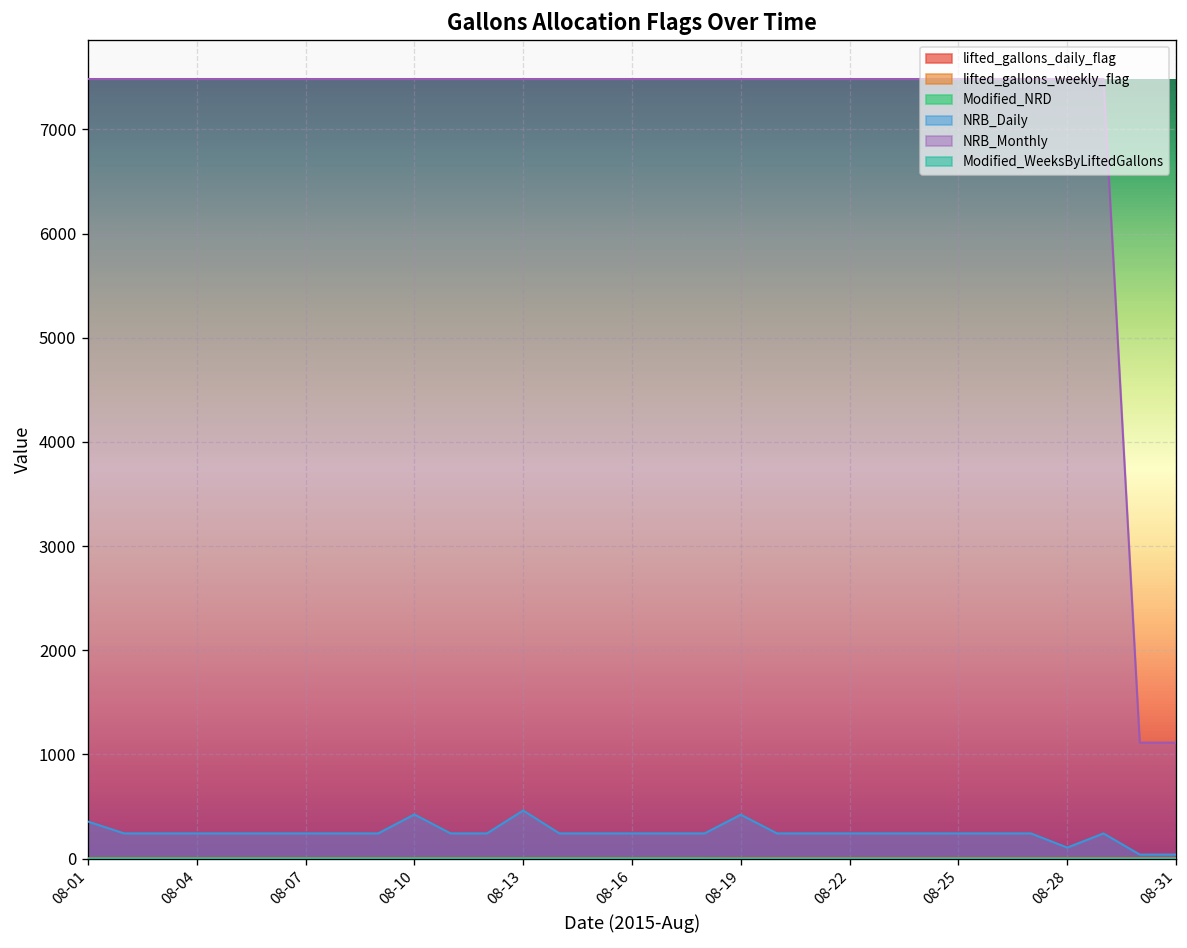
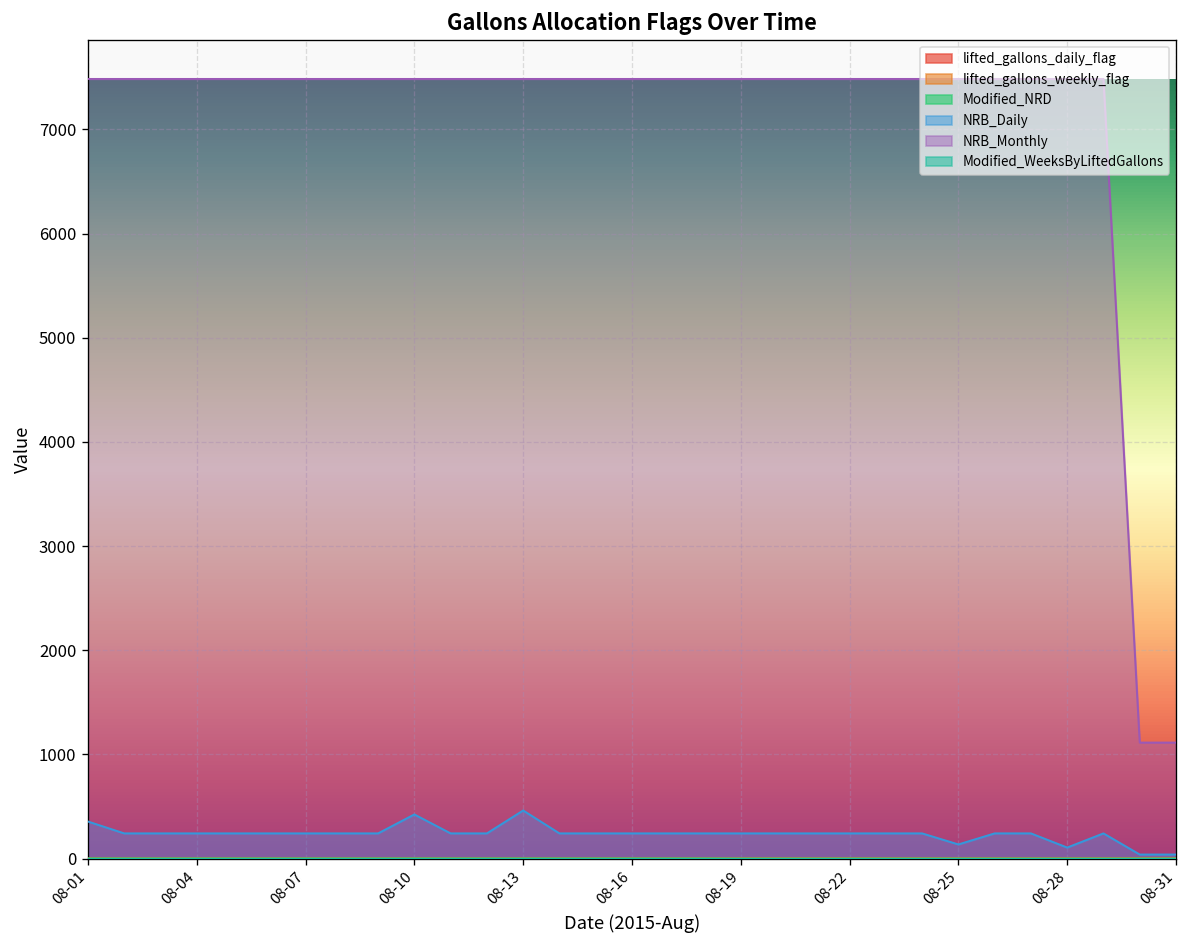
NRB_Daily, 08-19: 400 -> 200
NRB_Daily, 08-25: 200 -> 100
